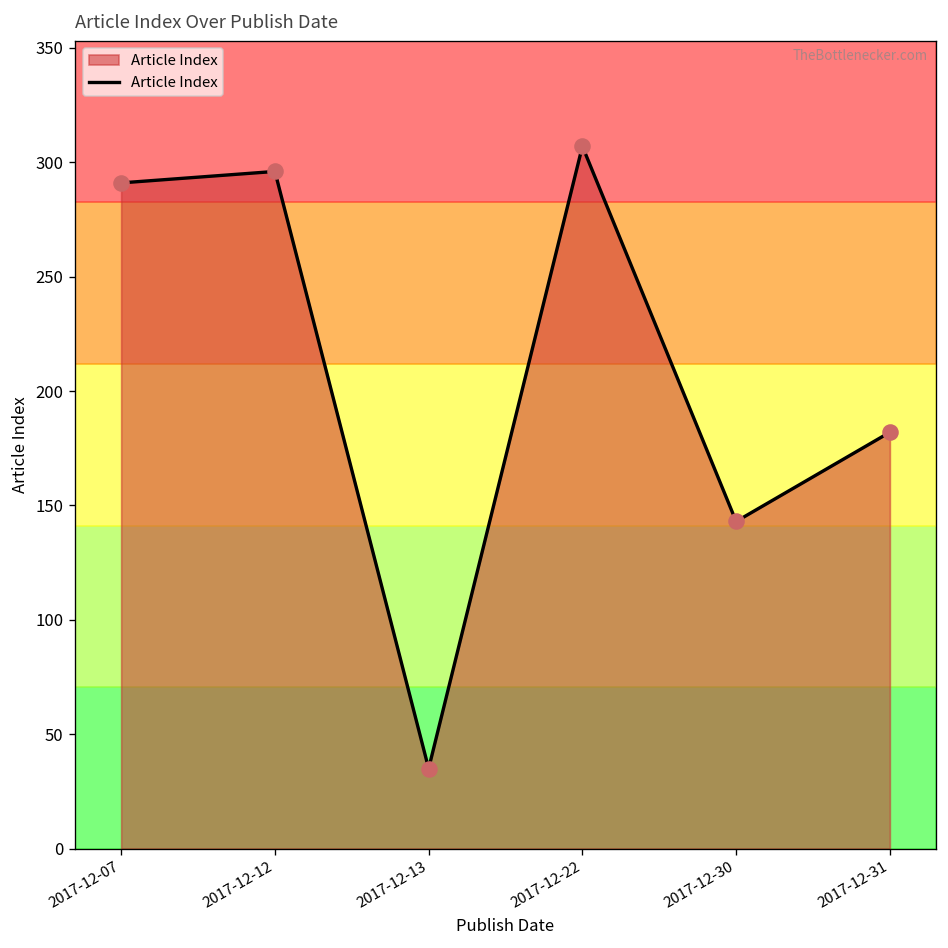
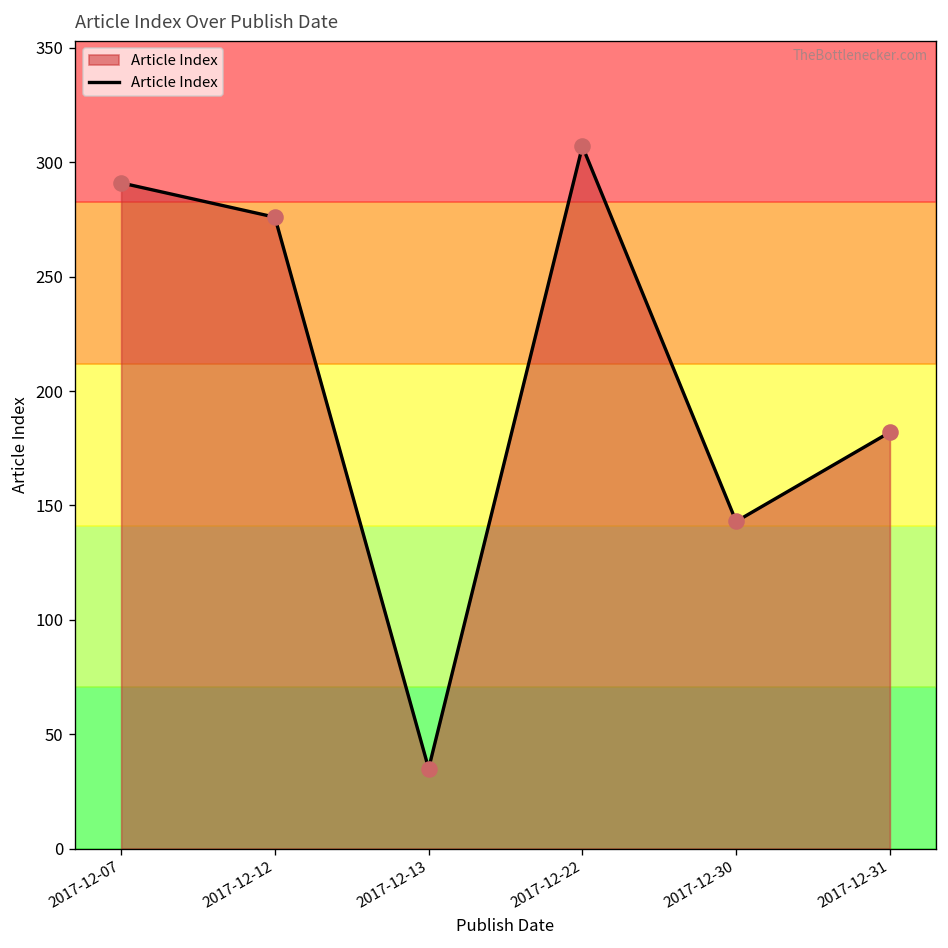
2017-12-12: 296 -> 276
